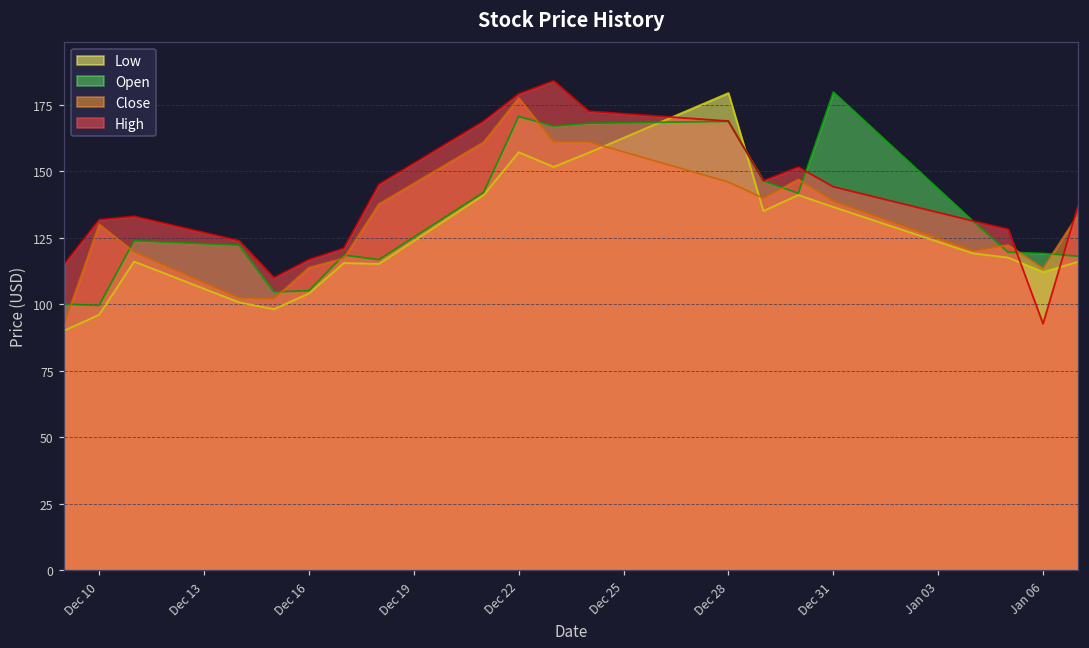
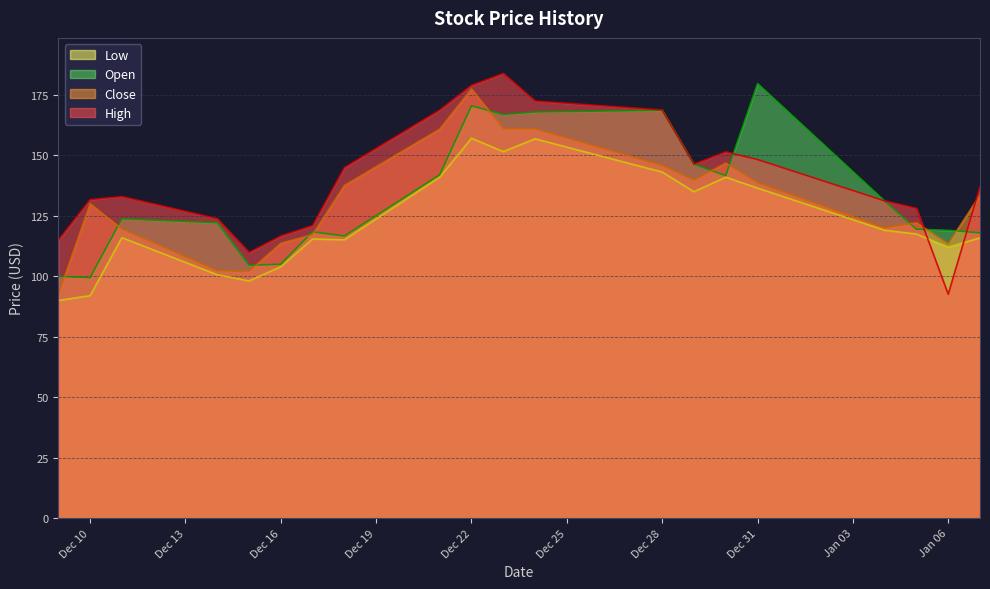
Low, Dec 10: 96 -> 92
Low, Dec 28: 179 -> 143
High, Dec 31: 144 -> 148
